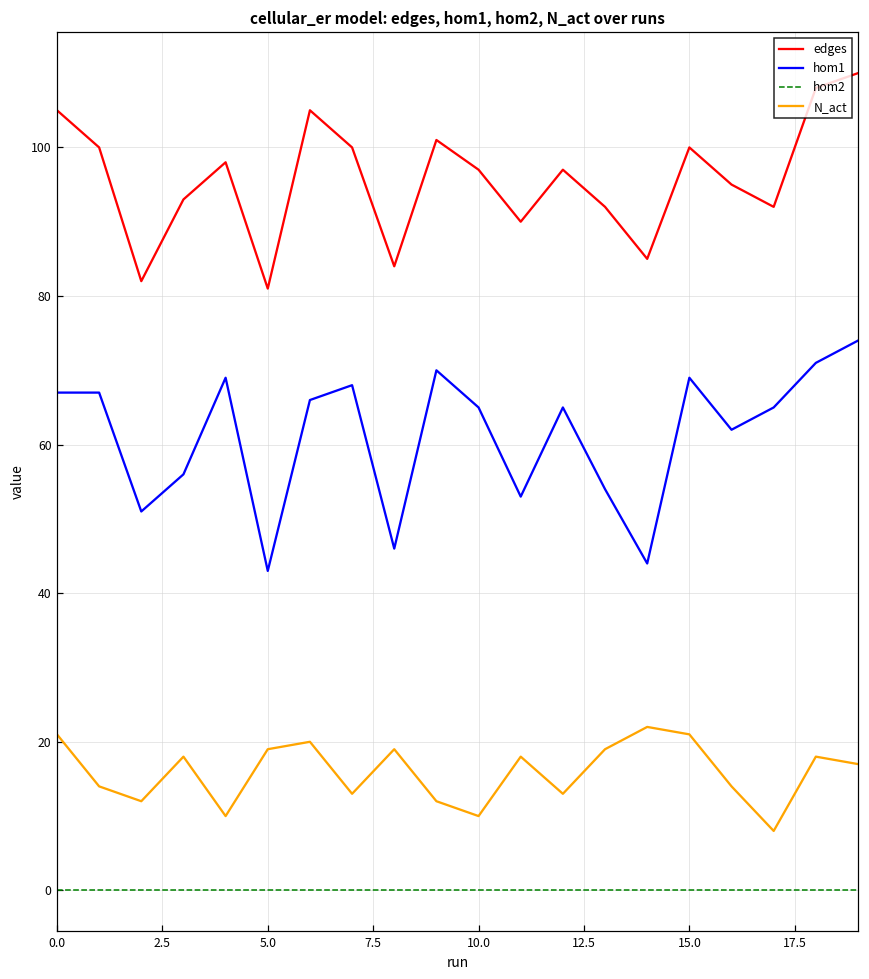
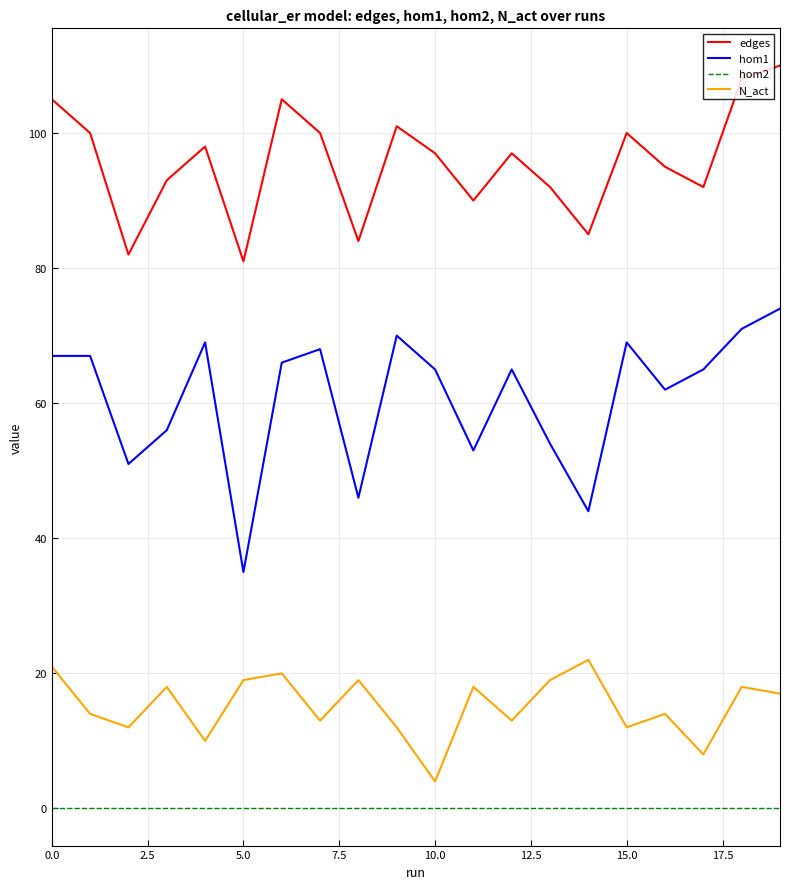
hom1, 5.0: 43 -> 35
N_act, 10.0: 10 -> 4
N_act, 15.0: 21 -> 12
